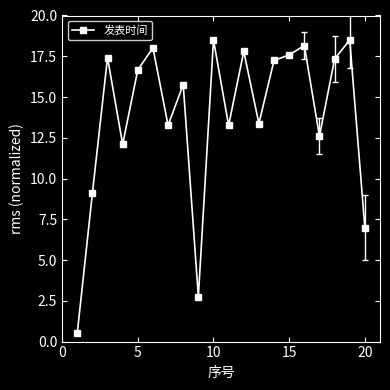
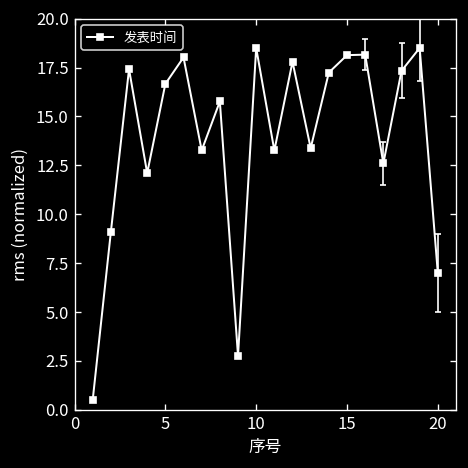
发表时间, 15: 17.6 -> 18.1
